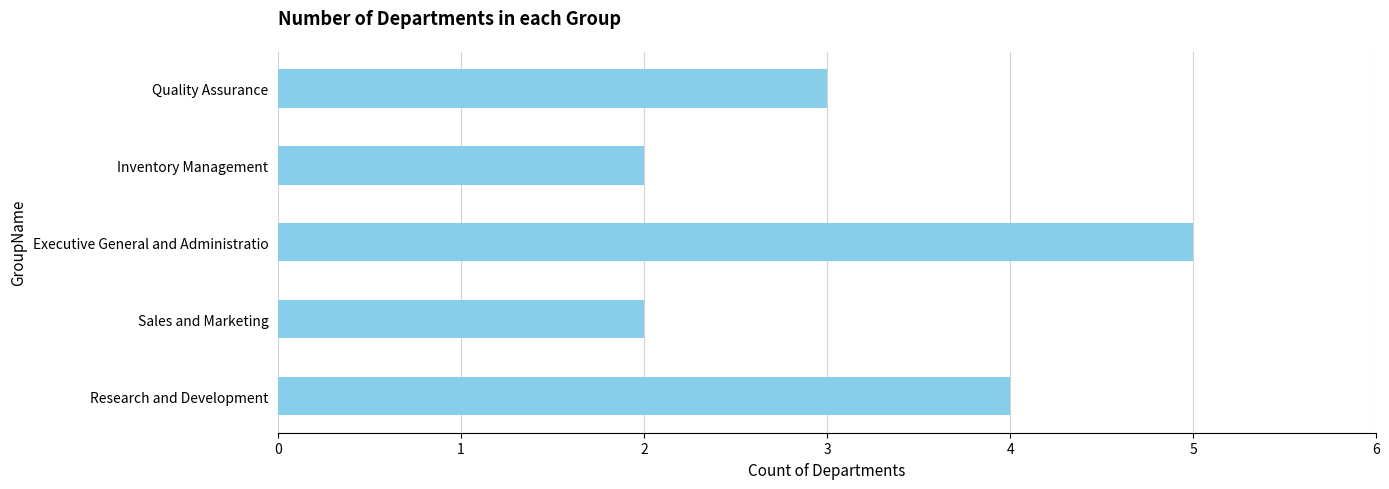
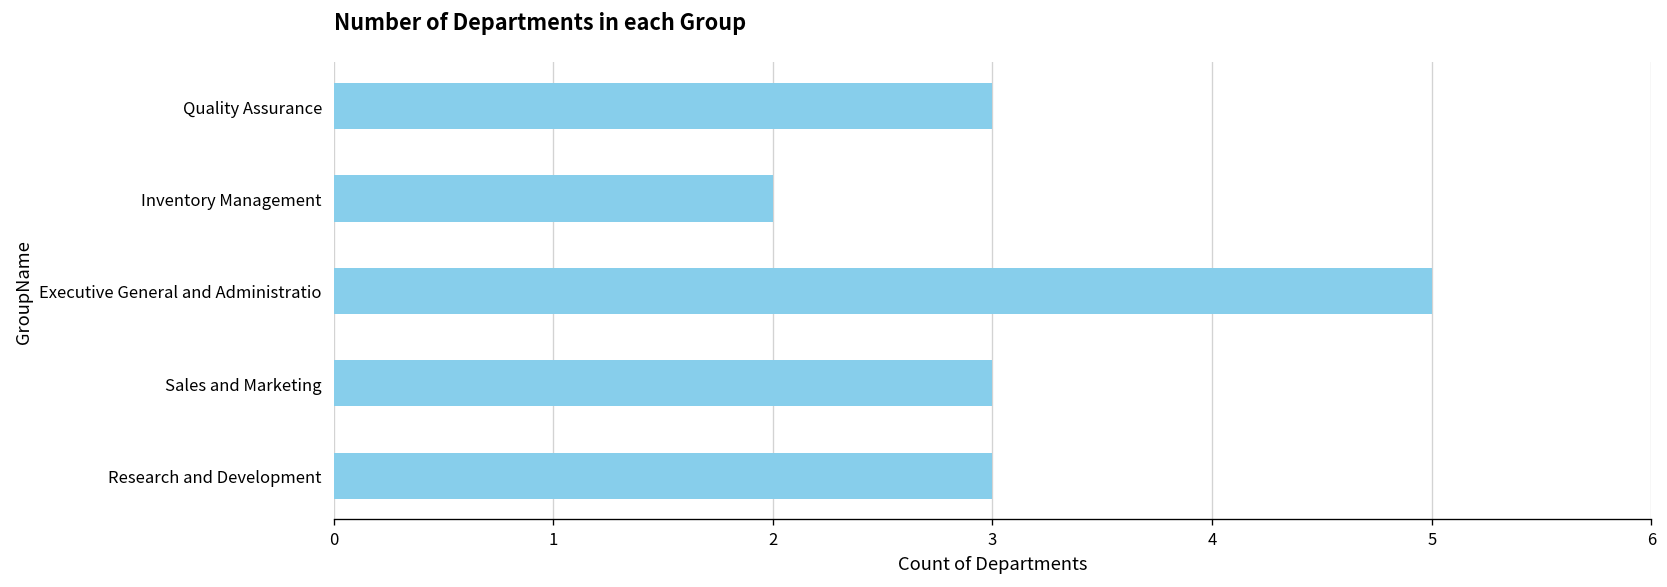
Sales and Marketing: 2 -> 3
Research and Development: 4 -> 3
